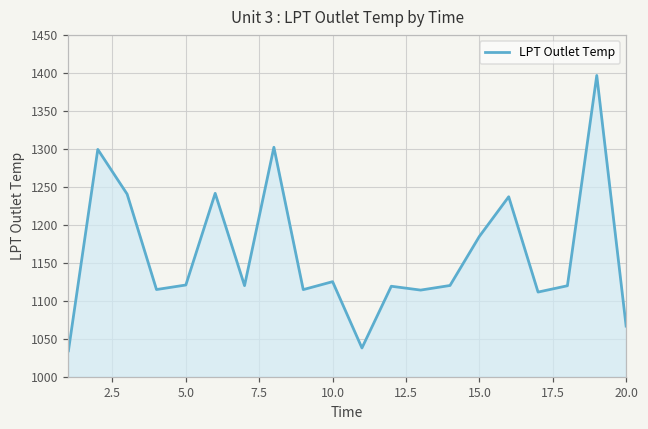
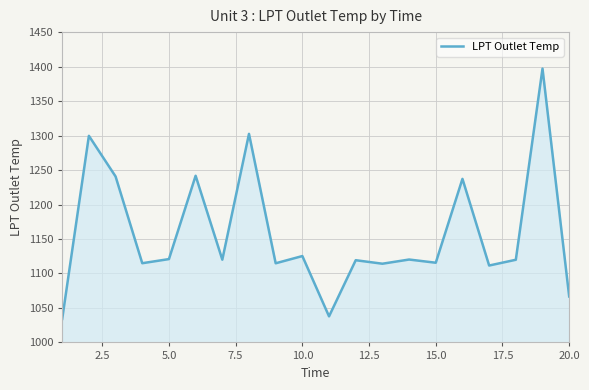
15.0: 1180 -> 1120
